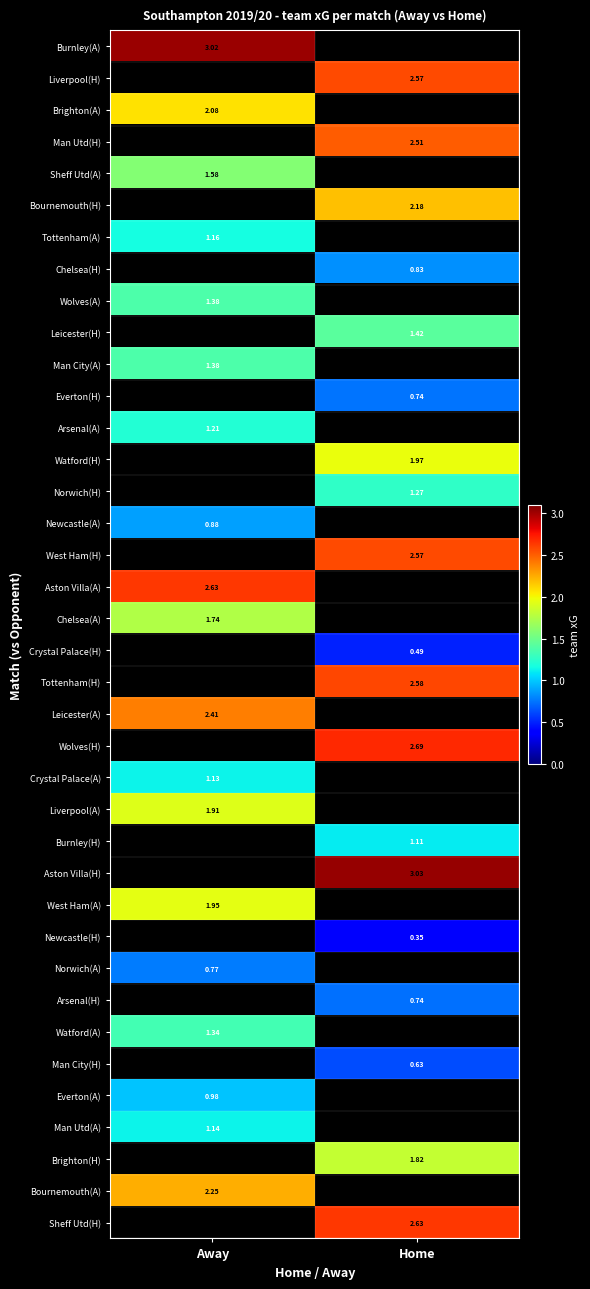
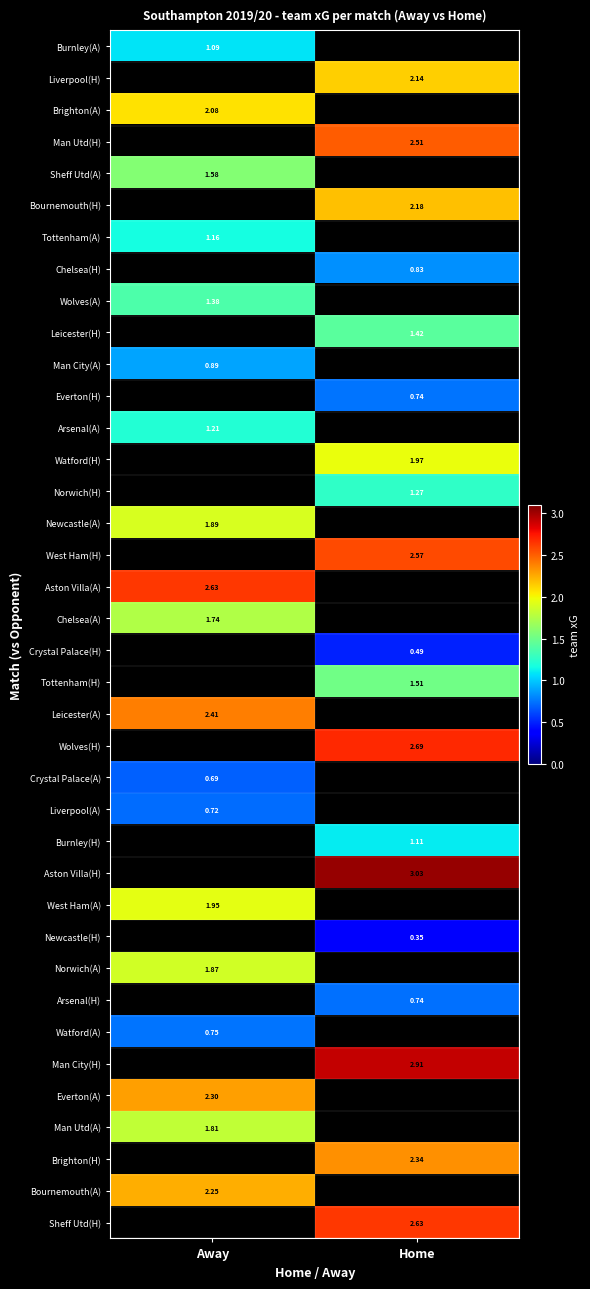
Burnley(A), Away: 3.02 -> 1.09
Liverpool(H), Home: 2.57 -> 2.14
Man City(A), Away: 1.38 -> 0.89
Newcastle(A), Away: 0.88 -> 1.89
Tottenham(H), Home: 2.58 -> 1.51
Crystal Palace(A), Away: 1.13 -> 0.69
Liverpool(A), Away: 1.91 -> 0.72
Norwich(A), Away: 0.77 -> 1.87
Watford(A), Away: 1.34 -> 0.75
Man City(H), Home: 0.63 -> 2.91
Everton(A), Away: 0.98 -> 2.30
Man Utd(A), Away: 1.14 -> 1.81
Brighton(H), Home: 1.82 -> 2.34
